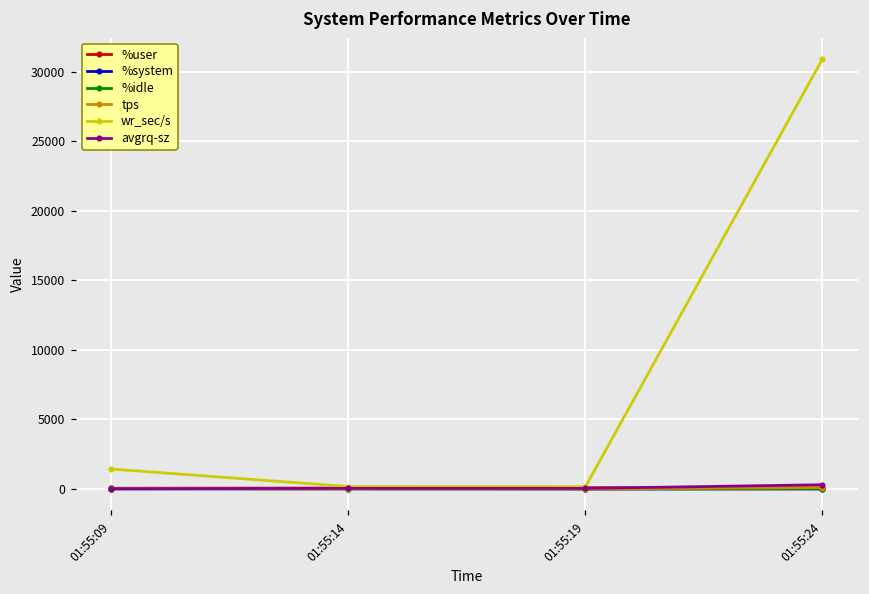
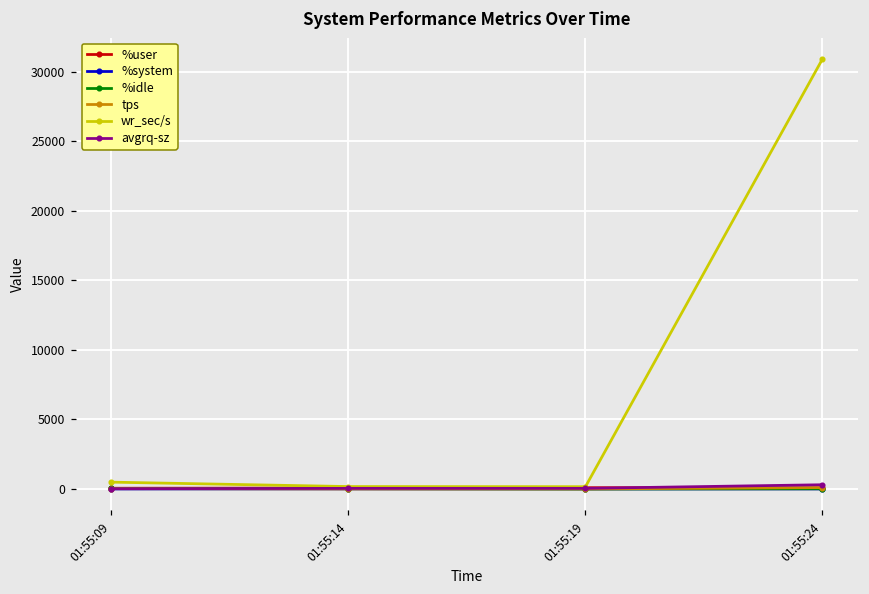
wr_sec/s, 01:55:09: 1400 -> 500
